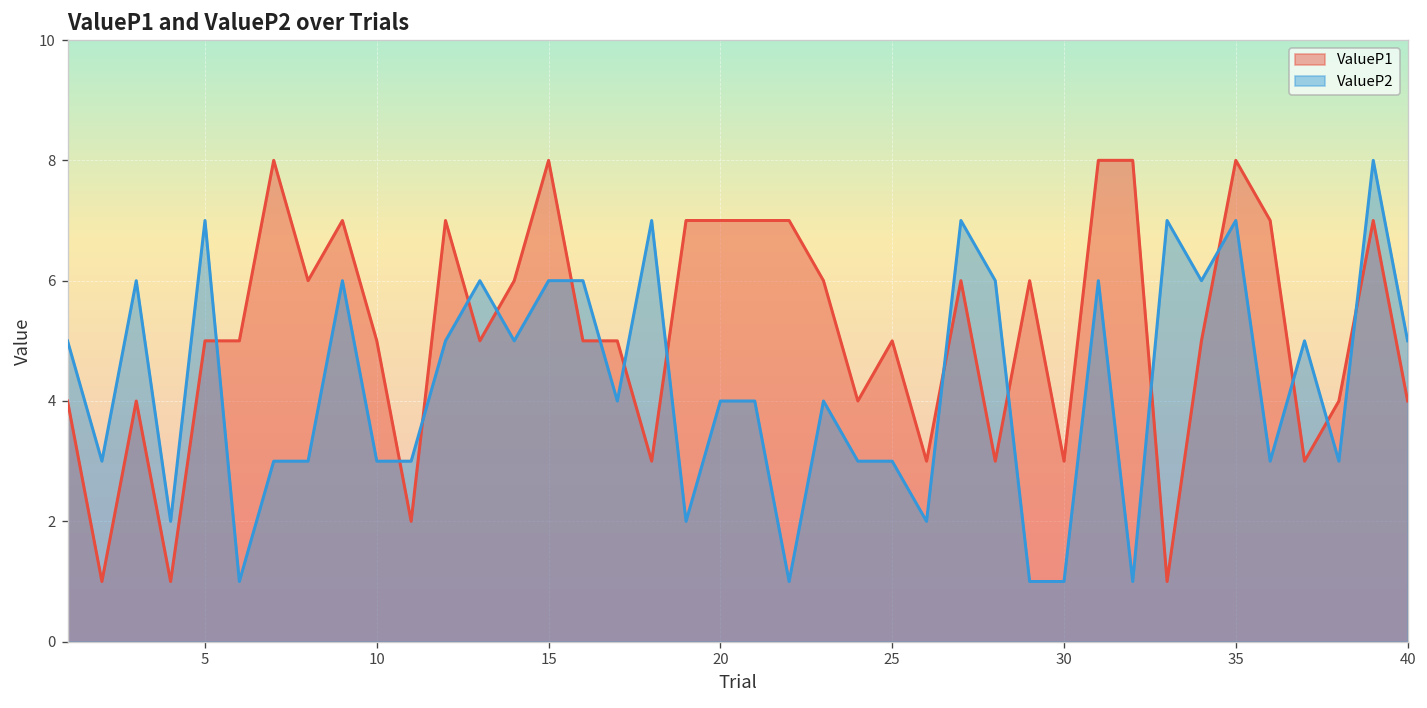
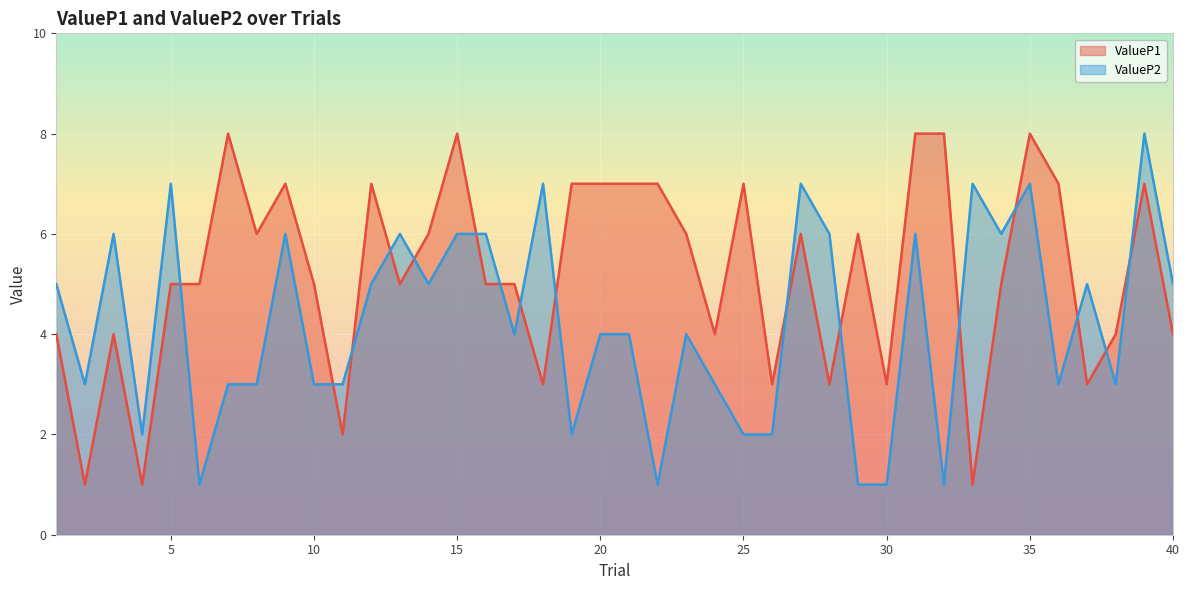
ValueP1, 25: 5 -> 7
ValueP2, 25: 3 -> 2
